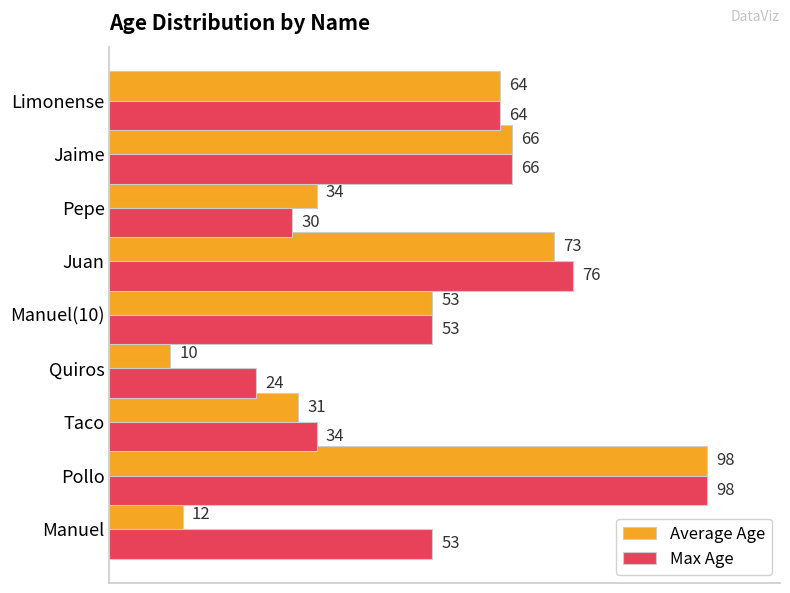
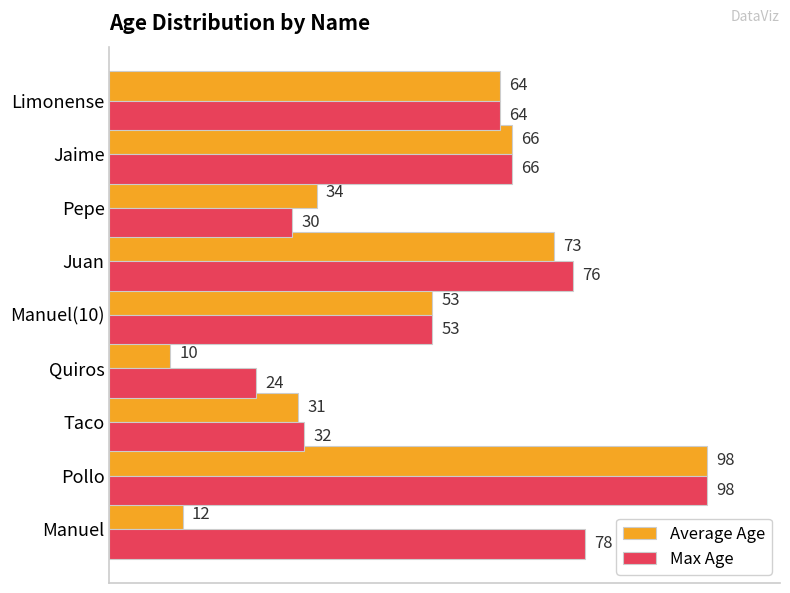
Max Age, Taco: 34 -> 32
Max Age, Manuel: 53 -> 78
